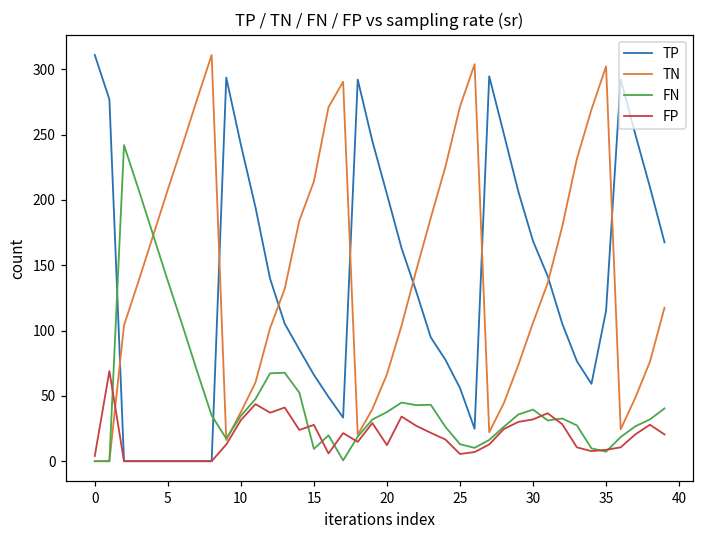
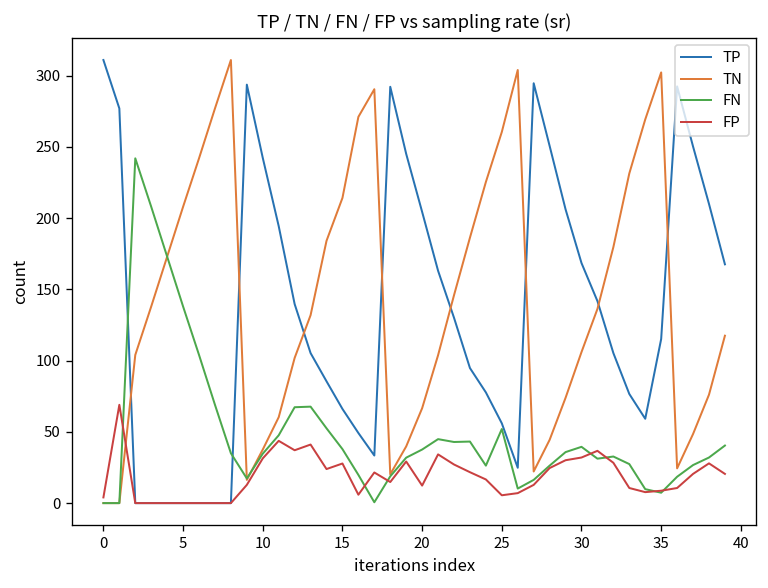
FN, 15: 9 -> 38
TN, 25: 272 -> 261
FN, 25: 13 -> 52
